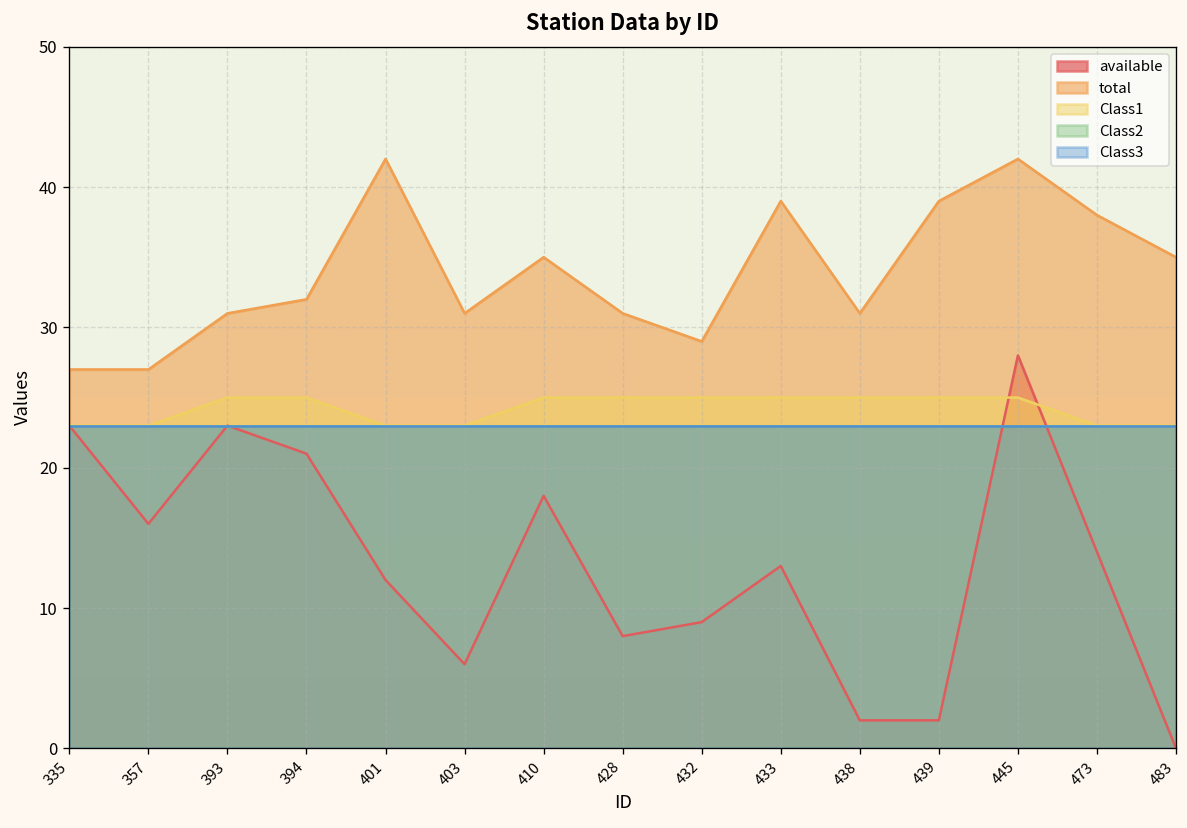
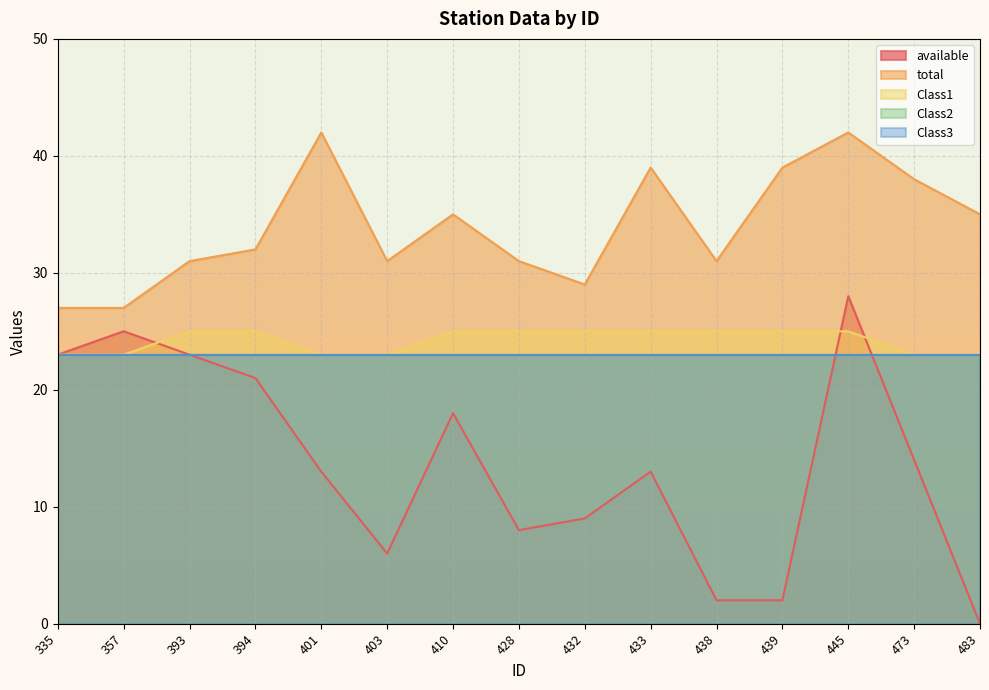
available, 357: 16 -> 25
available, 401: 12 -> 13
